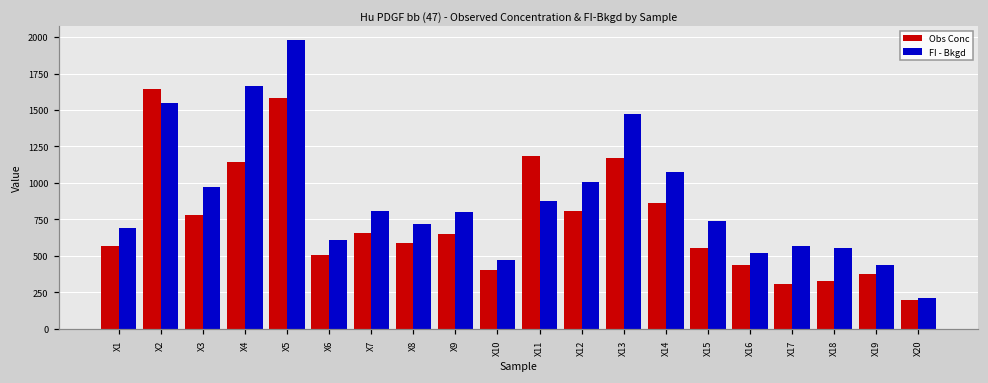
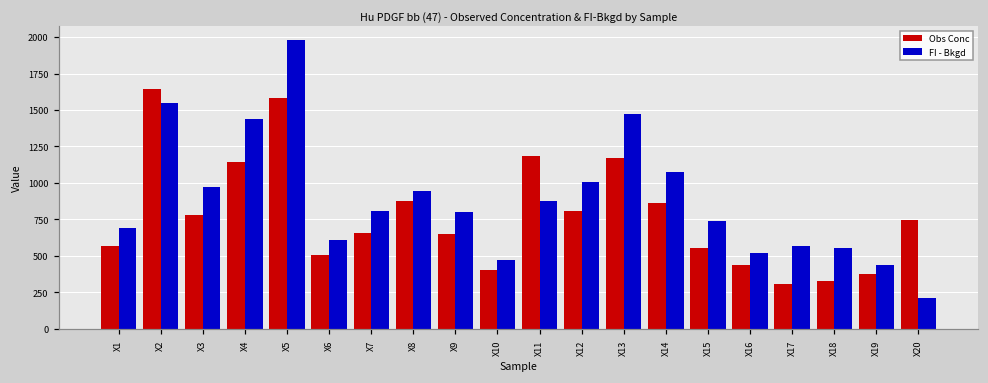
FI - Bkgd, X4: 1670 -> 1440
Obs Conc, X8: 590 -> 870
FI - Bkgd, X8: 720 -> 940
Obs Conc, X20: 200 -> 750
